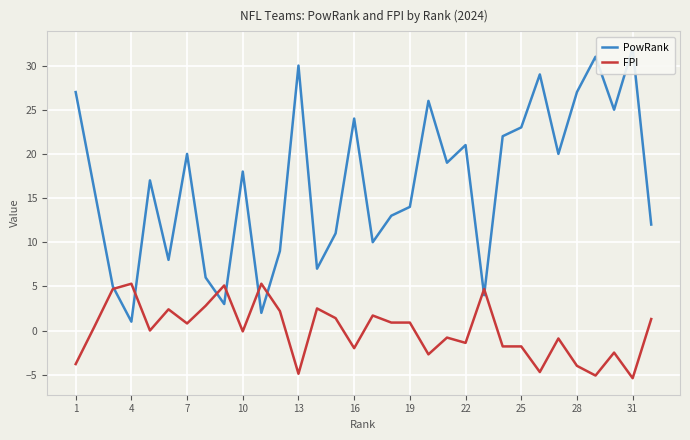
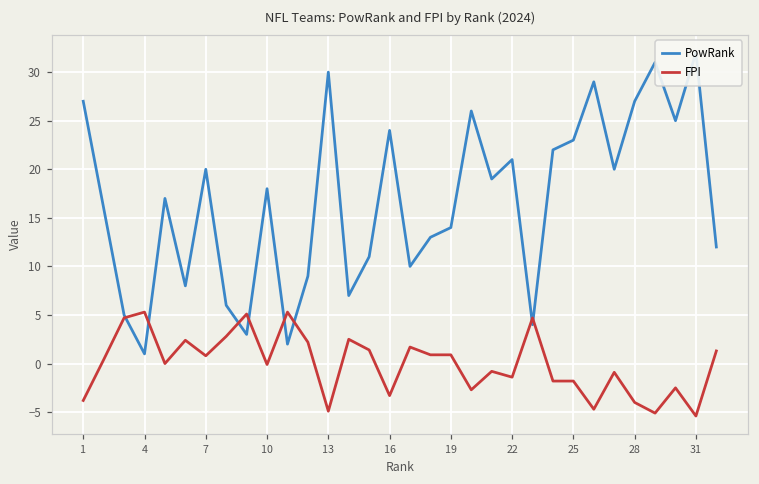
FPI, 16: -2 -> -3
